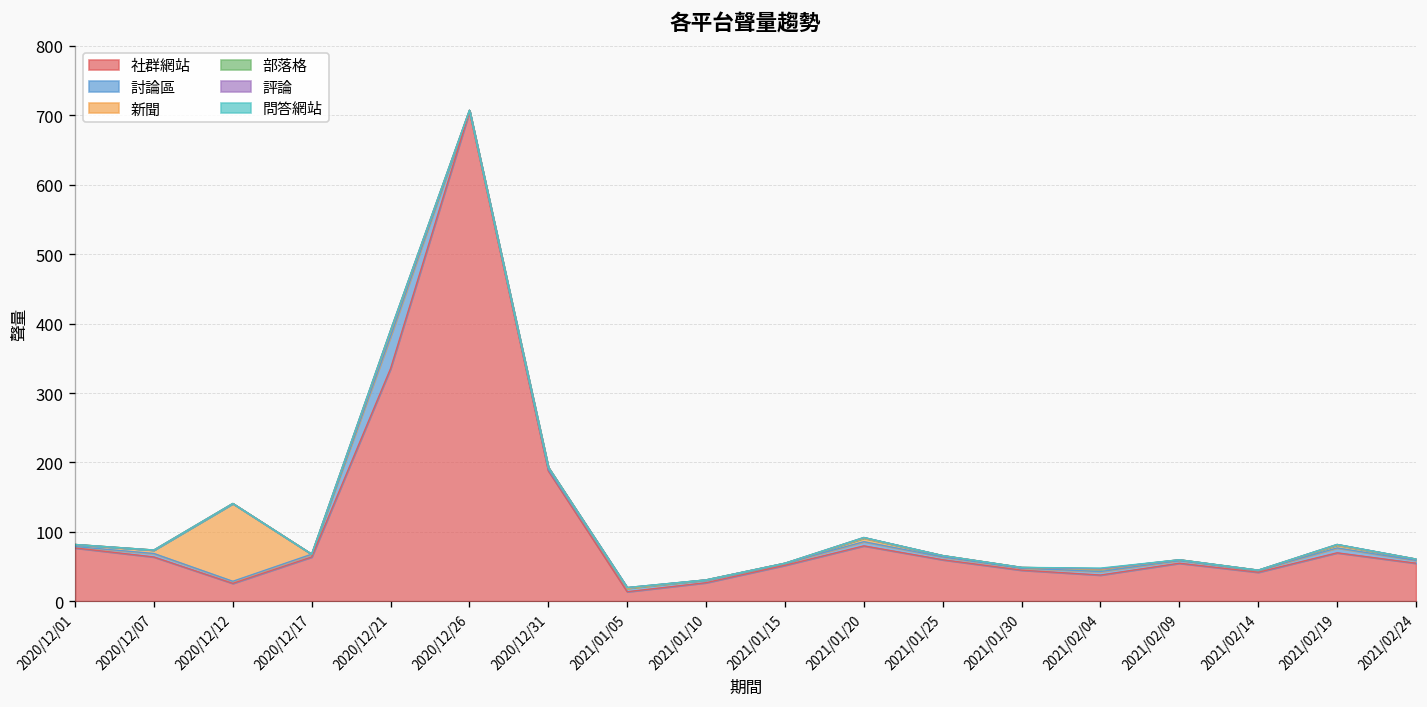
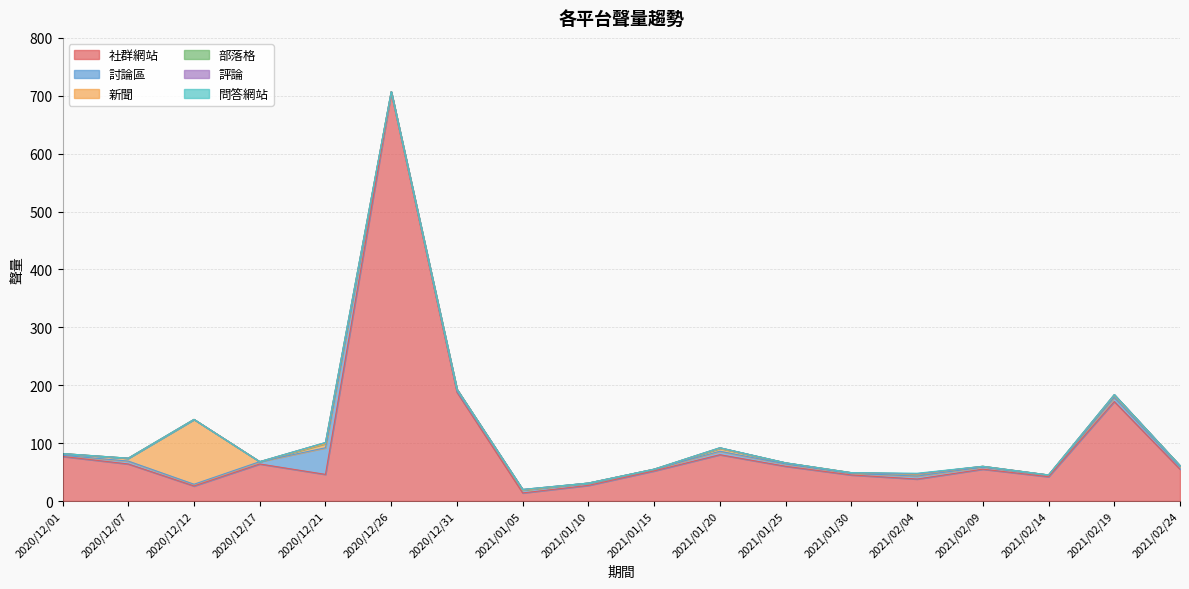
社群網站, 2020/12/21: 340 -> 50
社群網站, 2021/02/19: 70 -> 170
